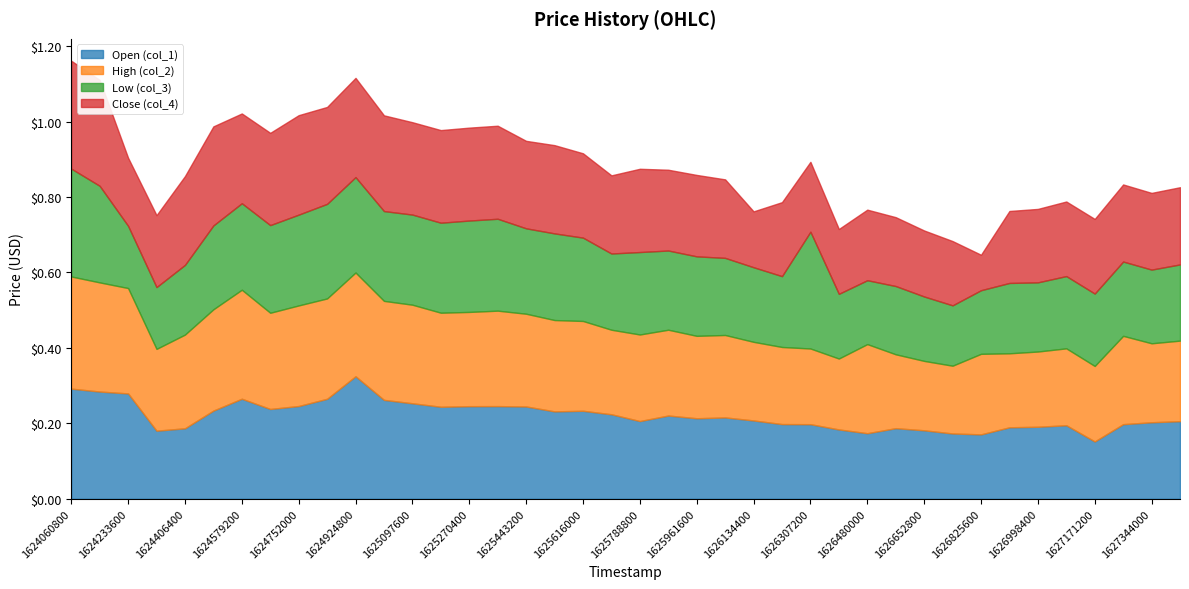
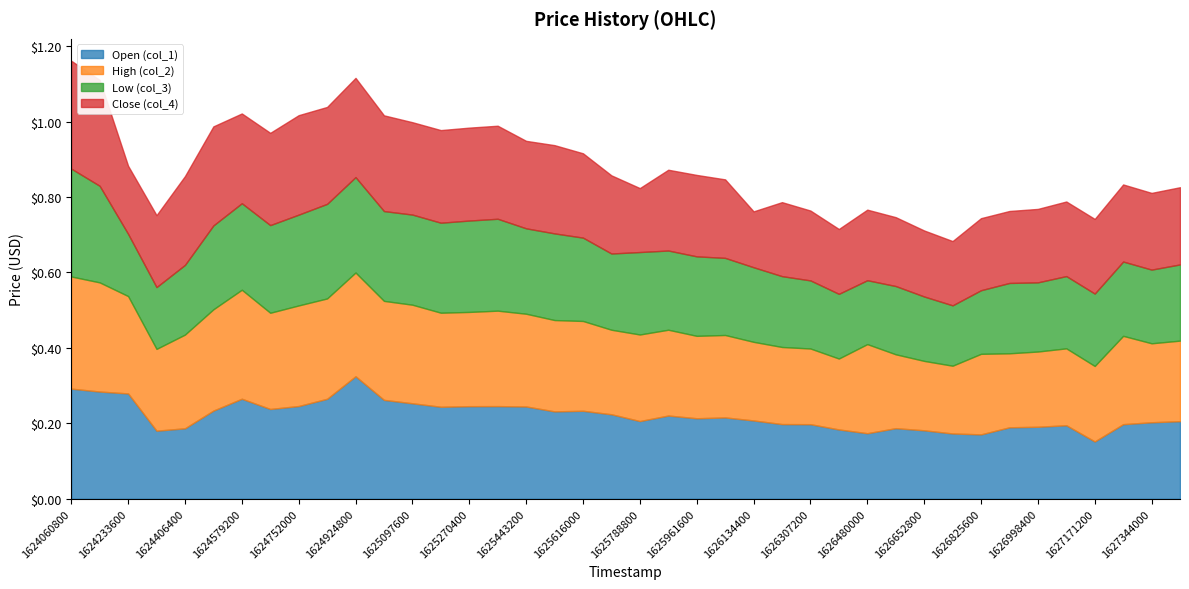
High (col_2), 1624233600: $0.28 -> $0.26
Close (col_4), 1625788800: $0.22 -> $0.17
Low (col_3), 1626307200: $0.31 -> $0.18
Close (col_4), 1626825600: $0.09 -> $0.19
